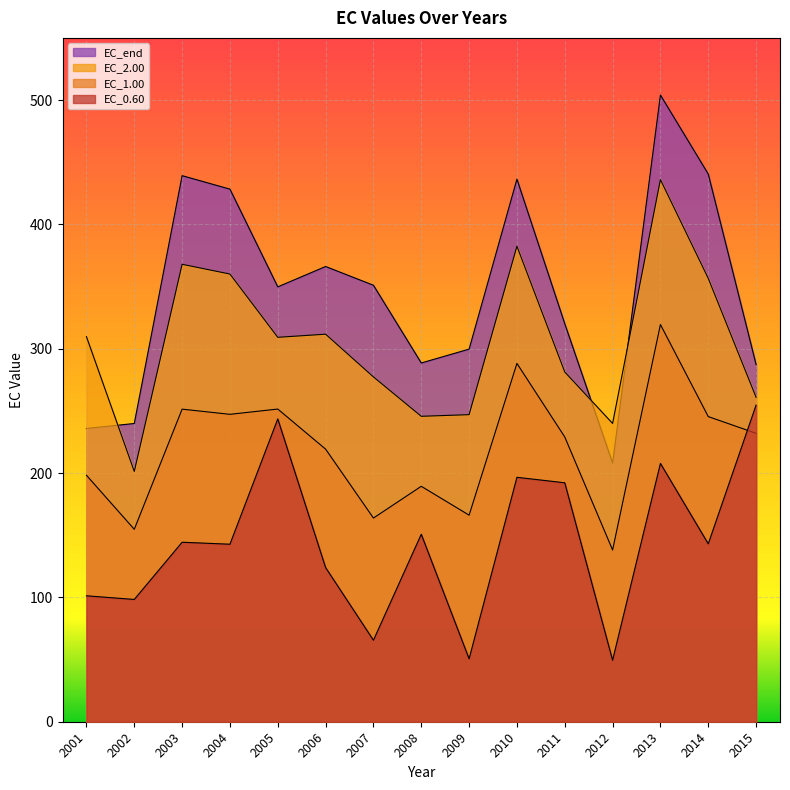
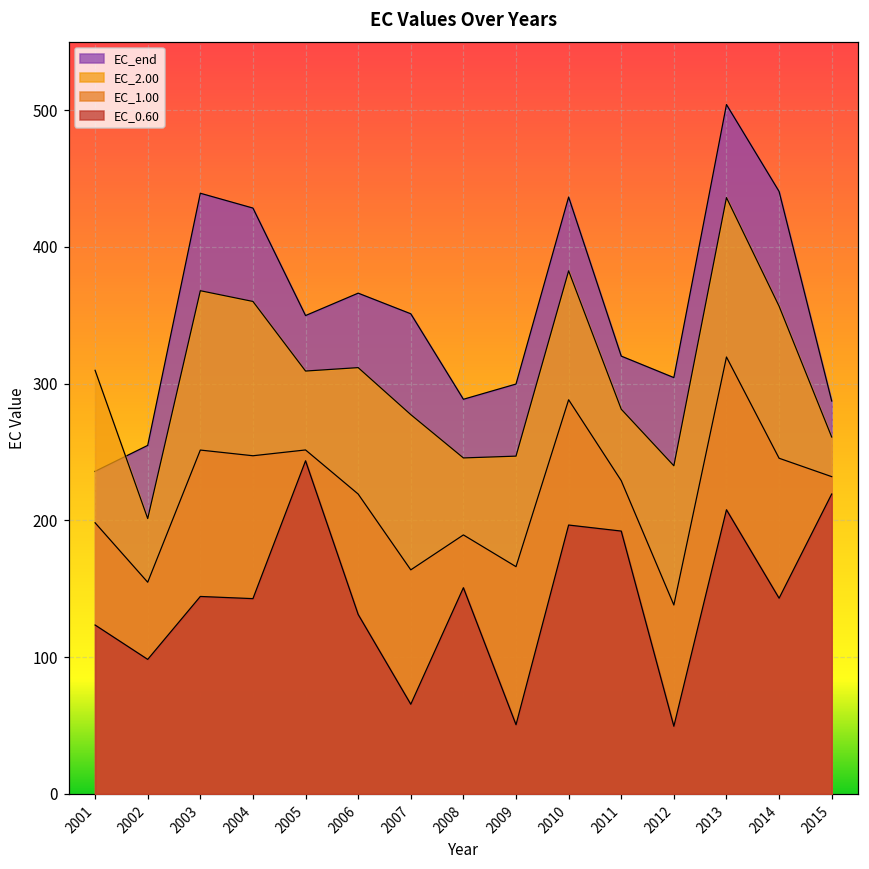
EC_0.60, 2001: 101 -> 123
EC_end, 2002: 240 -> 255
EC_0.60, 2006: 124 -> 131
EC_end, 2012: 208 -> 304
EC_0.60, 2015: 255 -> 219
